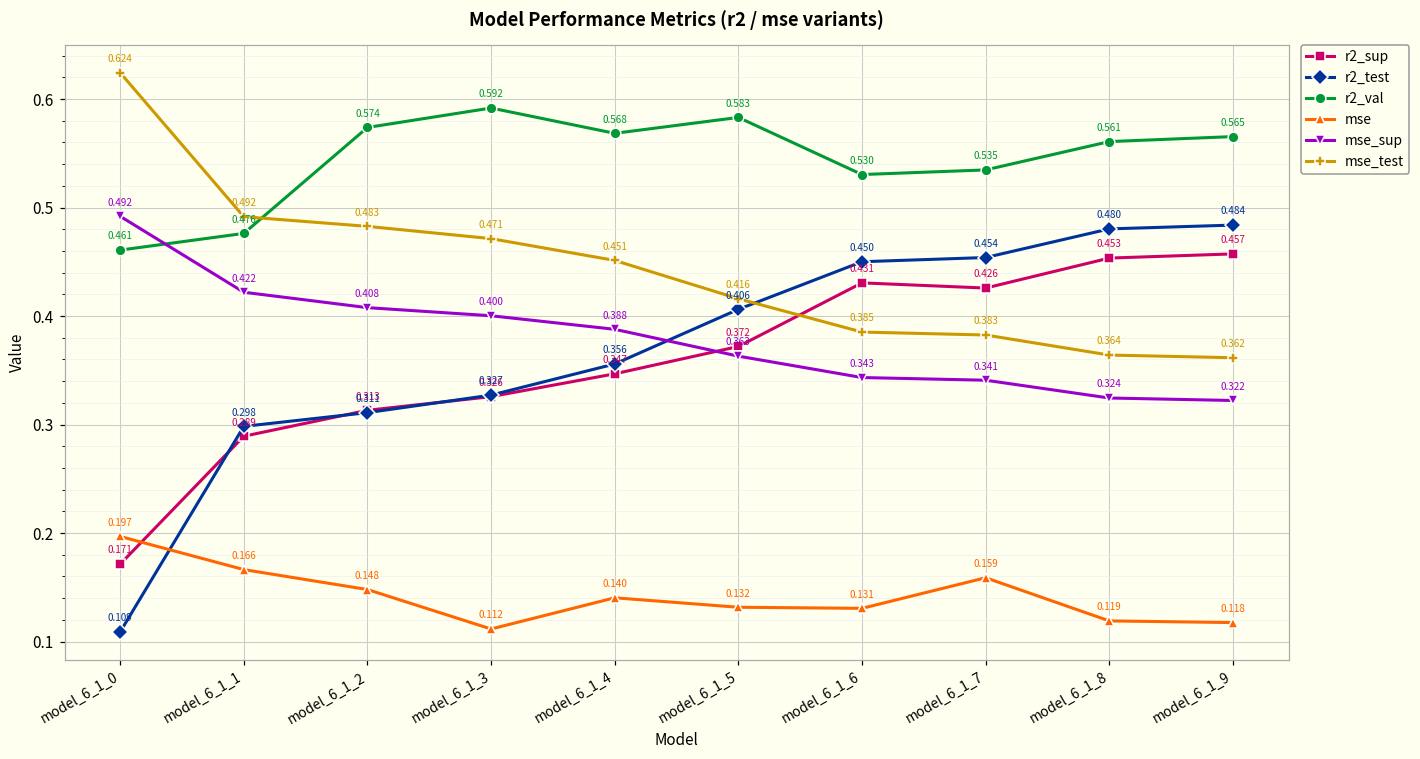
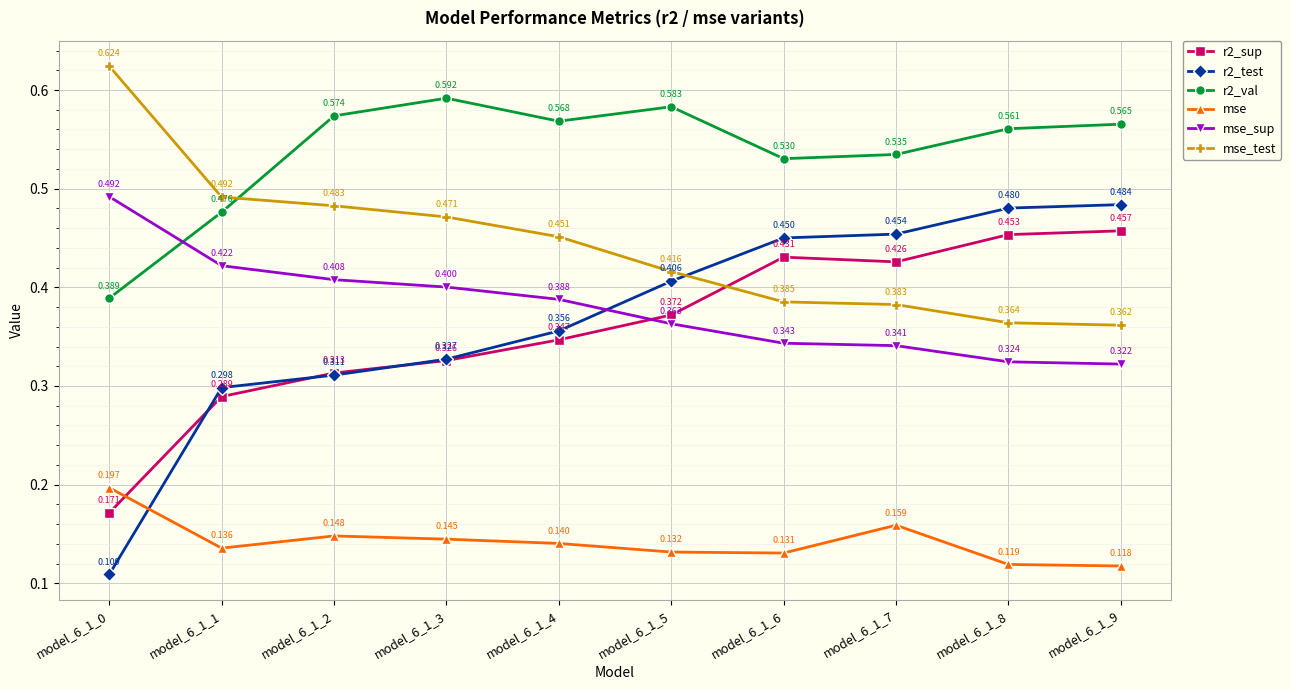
r2_val, model_6_1_0: 0.461 -> 0.389
mse, model_6_1_1: 0.166 -> 0.136
mse, model_6_1_3: 0.112 -> 0.145
